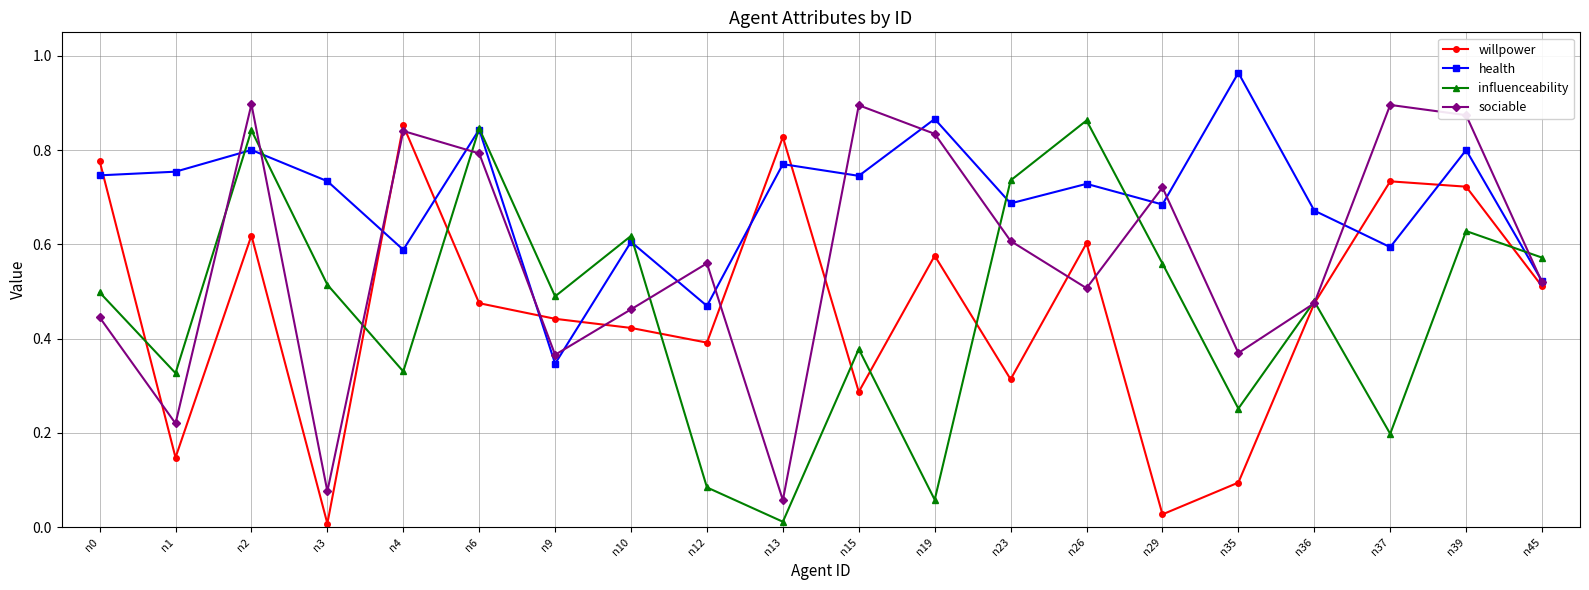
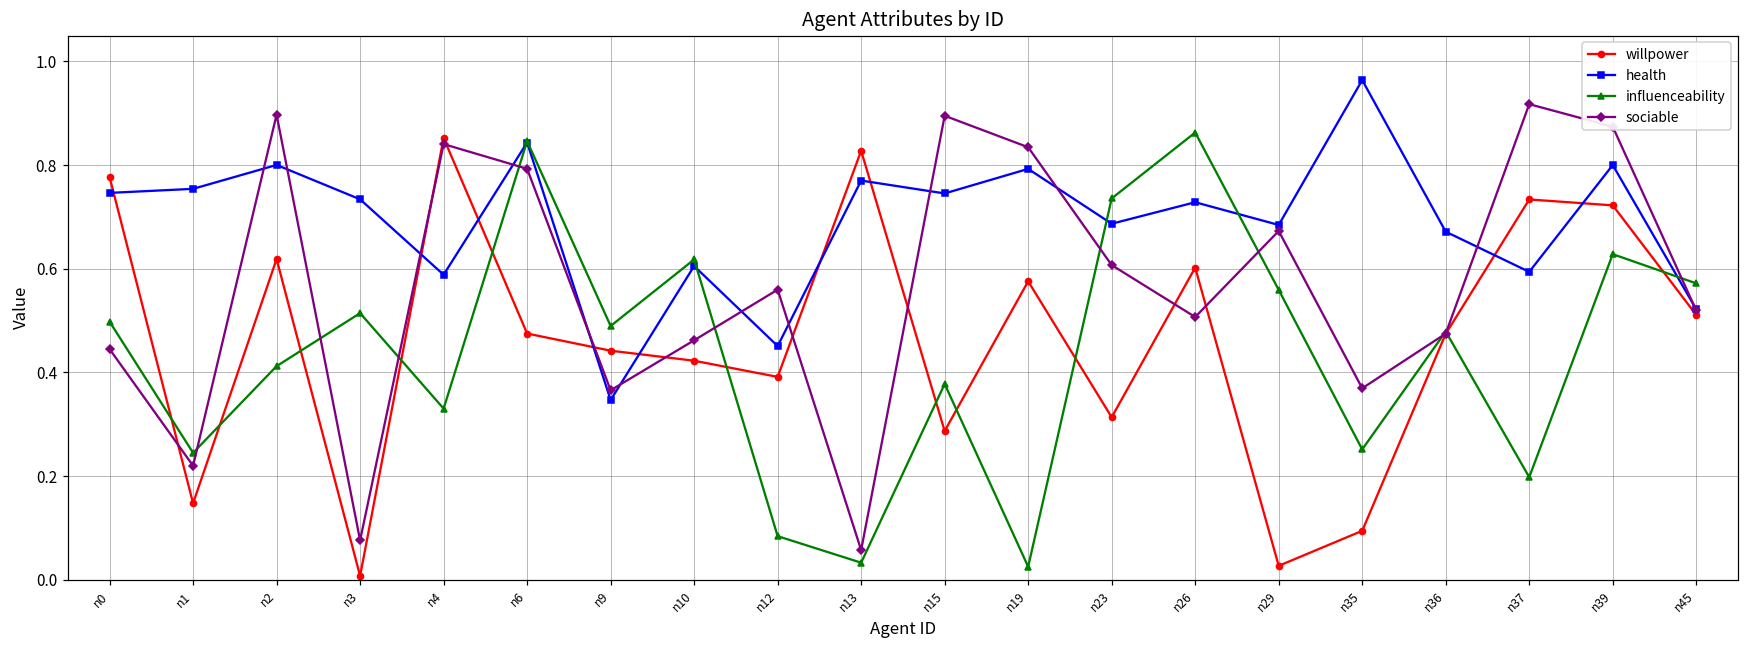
influenceability, n1: 0.33 -> 0.24
influenceability, n2: 0.84 -> 0.41
health, n12: 0.47 -> 0.45
influenceability, n13: 0.01 -> 0.03
health, n19: 0.87 -> 0.79
influenceability, n19: 0.06 -> 0.03
sociable, n29: 0.72 -> 0.67
sociable, n37: 0.90 -> 0.92
